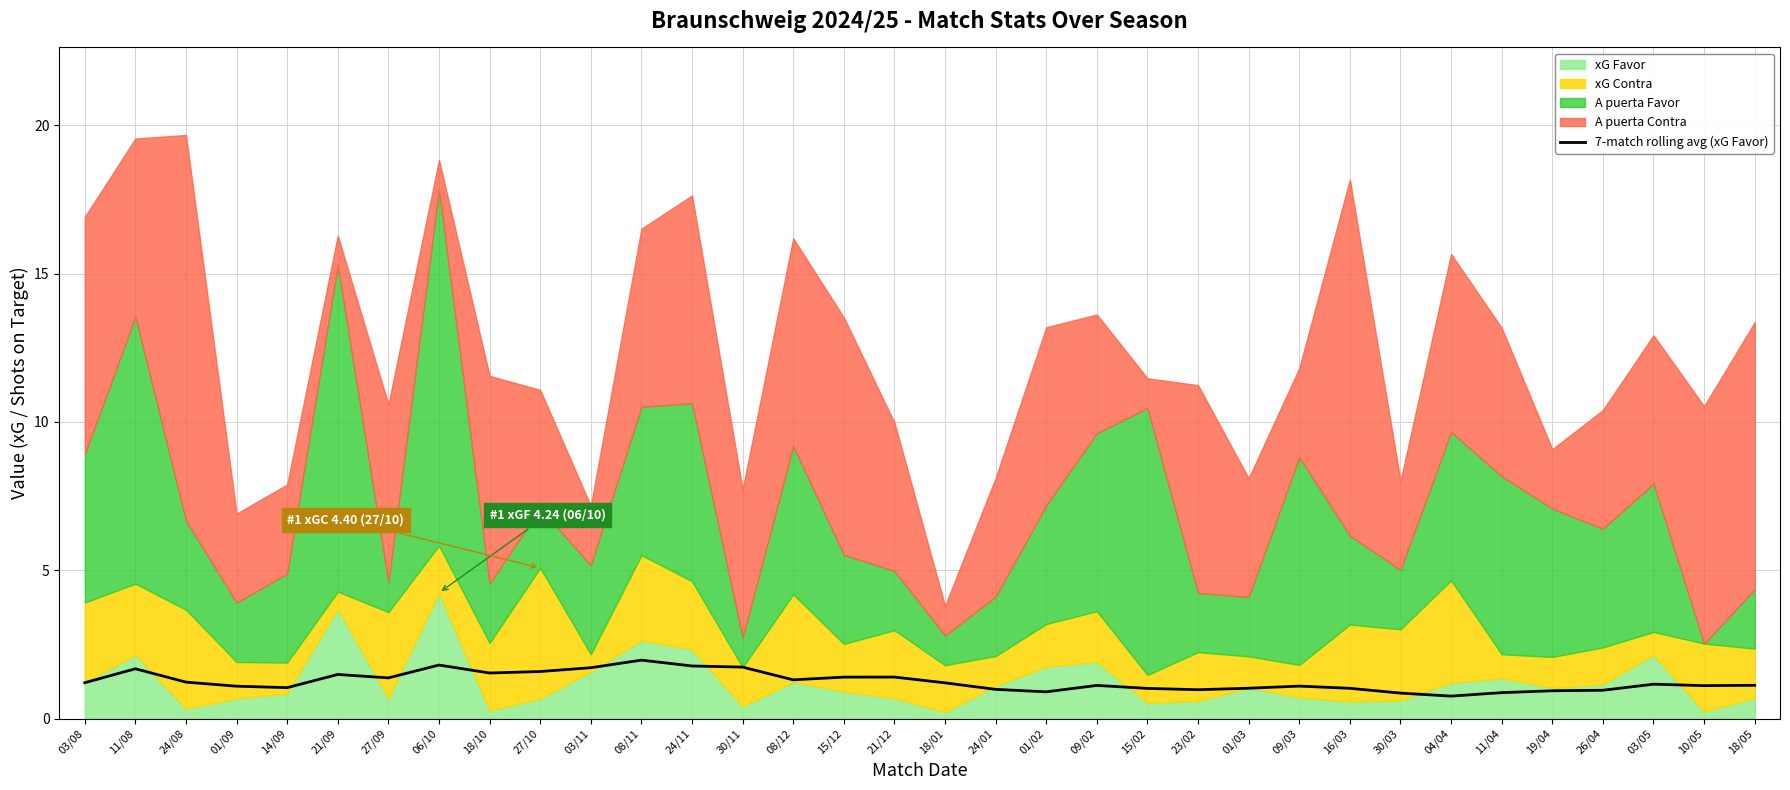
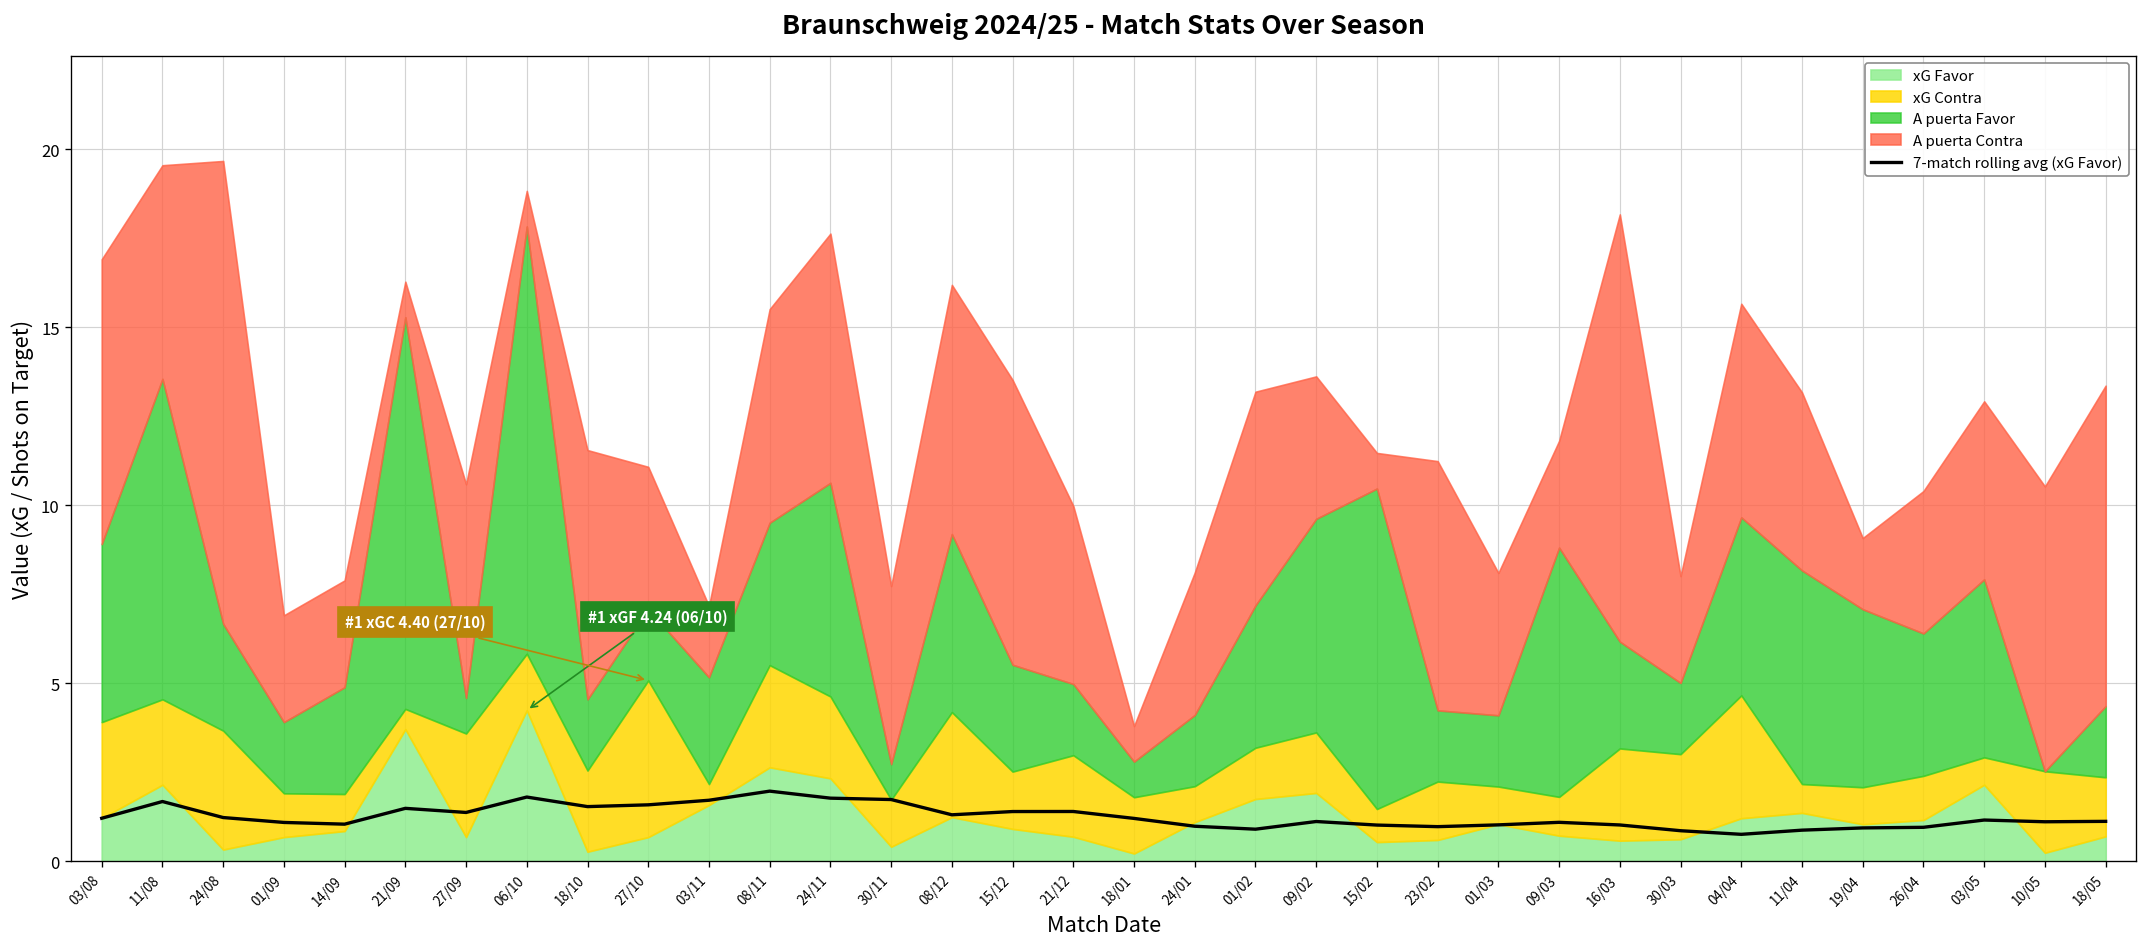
A puerta Favor, 08/11: 5 -> 4
